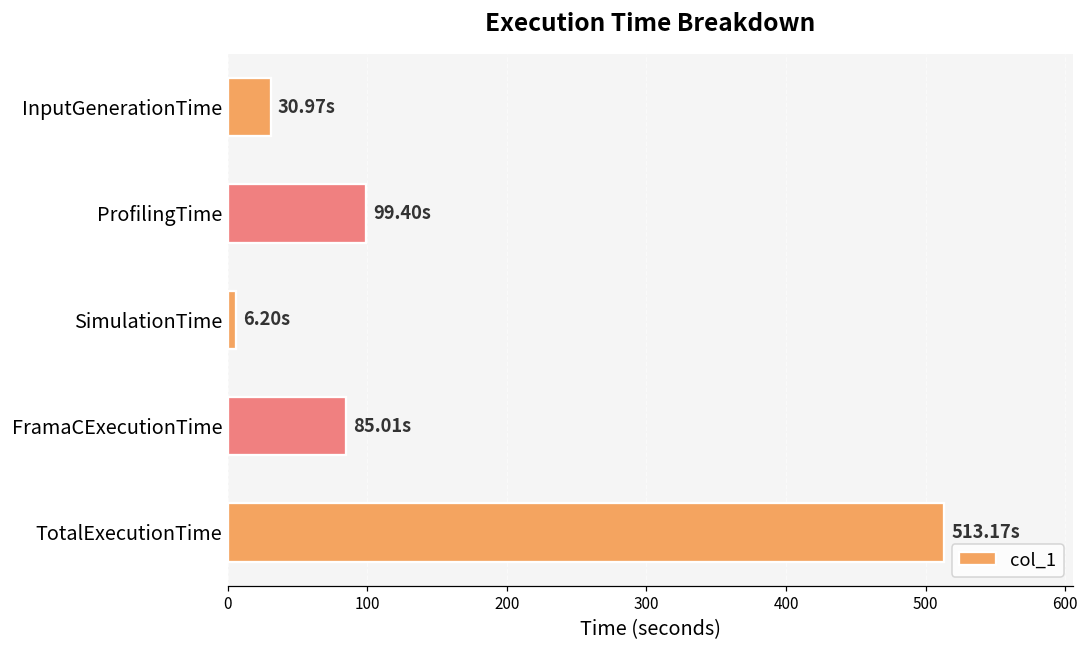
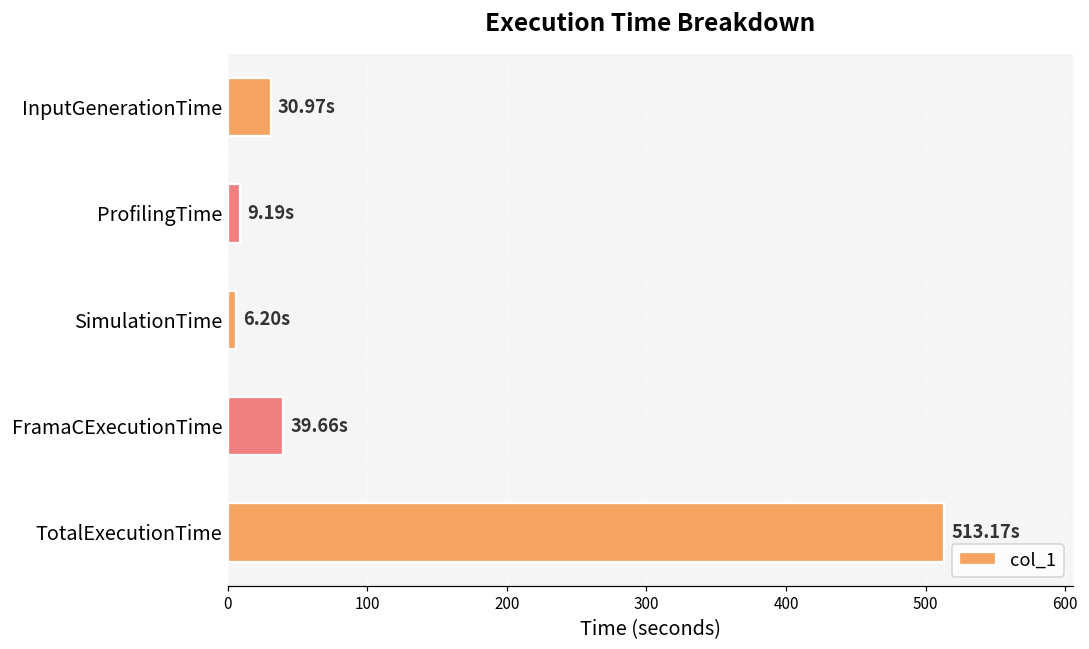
ProfilingTime: 99.40s -> 9.19s
FramaCExecutionTime: 85.01s -> 39.66s
